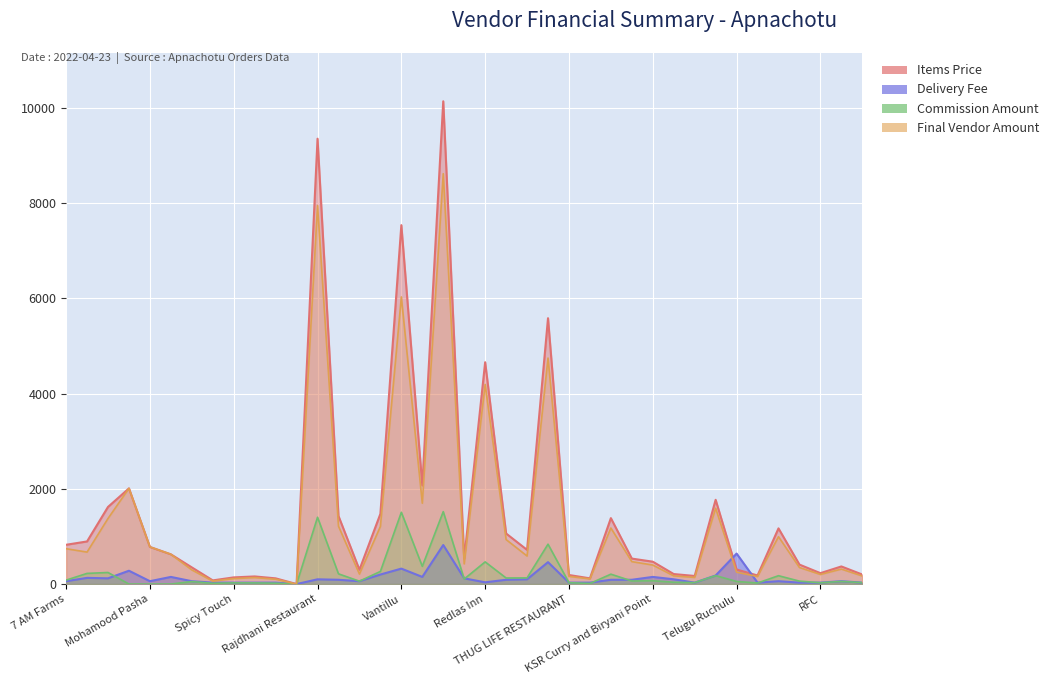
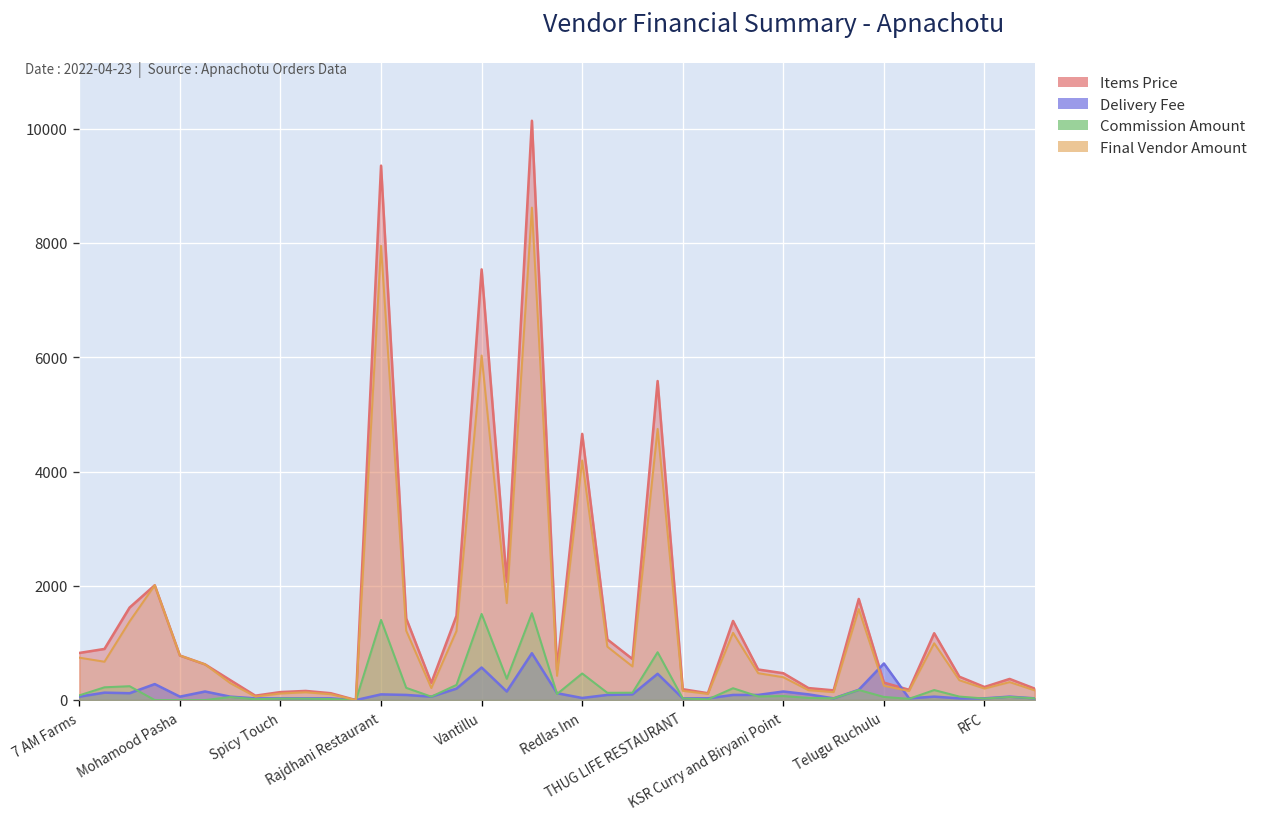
Delivery Fee, Vantillu: 300 -> 600
